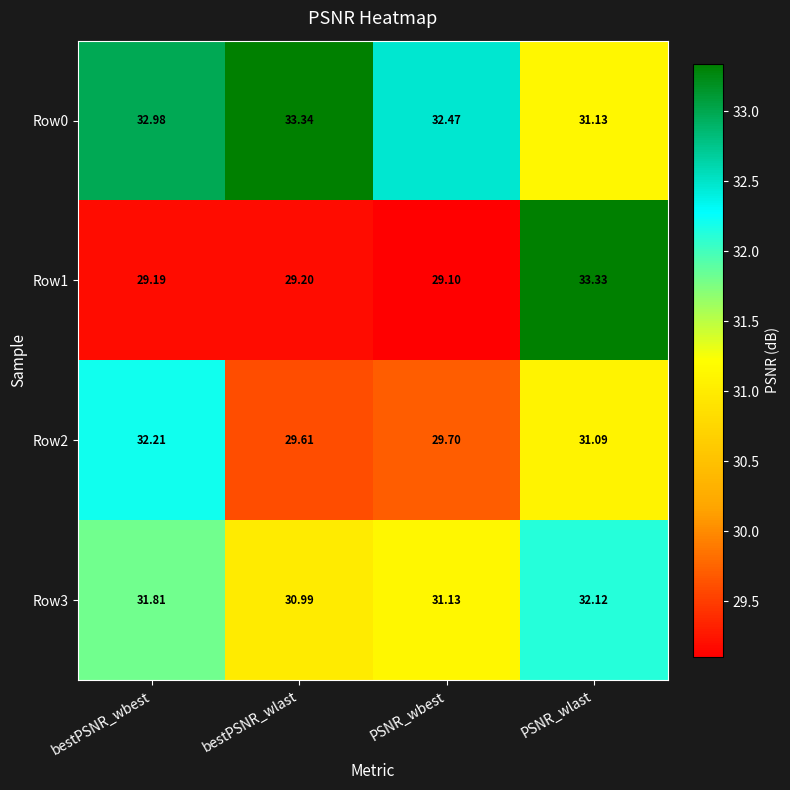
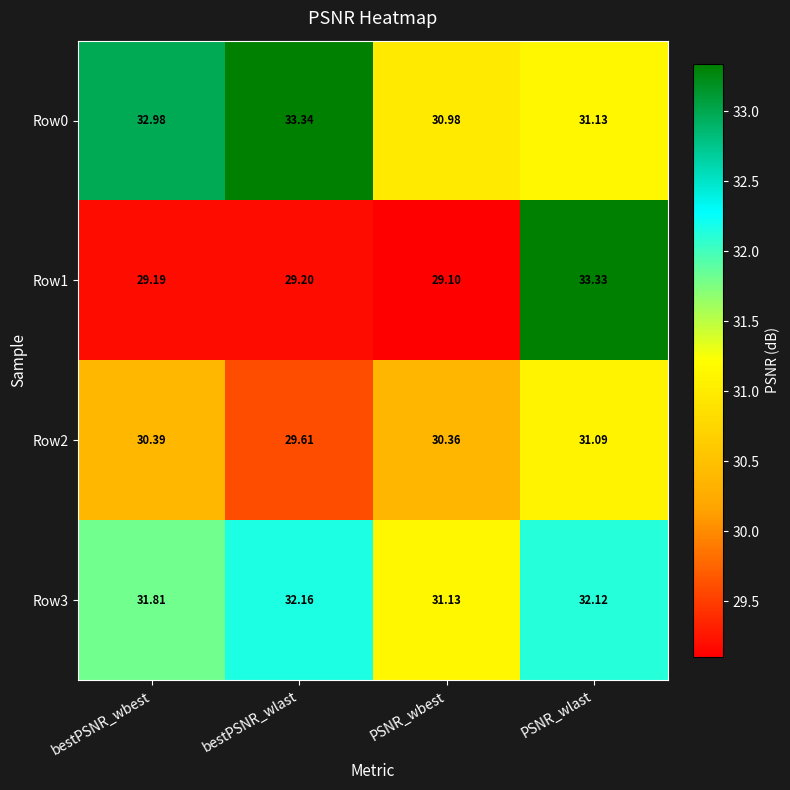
Row0, PSNR_wbest: 32.47 -> 30.98
Row2, bestPSNR_wbest: 32.21 -> 30.39
Row2, PSNR_wbest: 29.70 -> 30.36
Row3, bestPSNR_wlast: 30.99 -> 32.16
